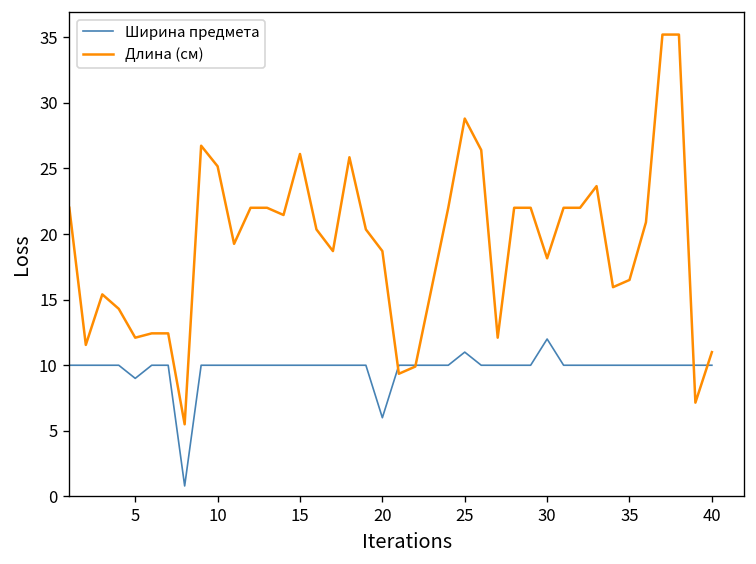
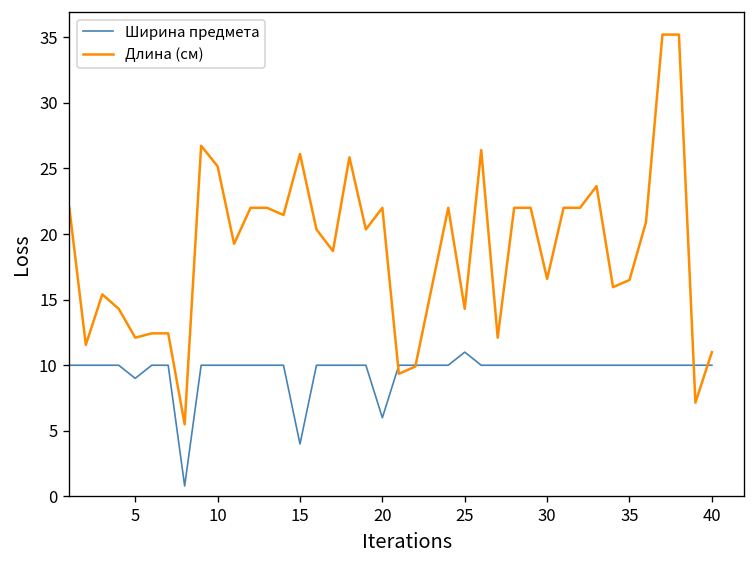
Ширина предмета, 15: 10 -> 4
Длина (см), 20: 18.7 -> 22.0
Длина (см), 25: 28.8 -> 14.3
Ширина предмета, 30: 12 -> 10
Длина (см), 30: 18.2 -> 16.6
